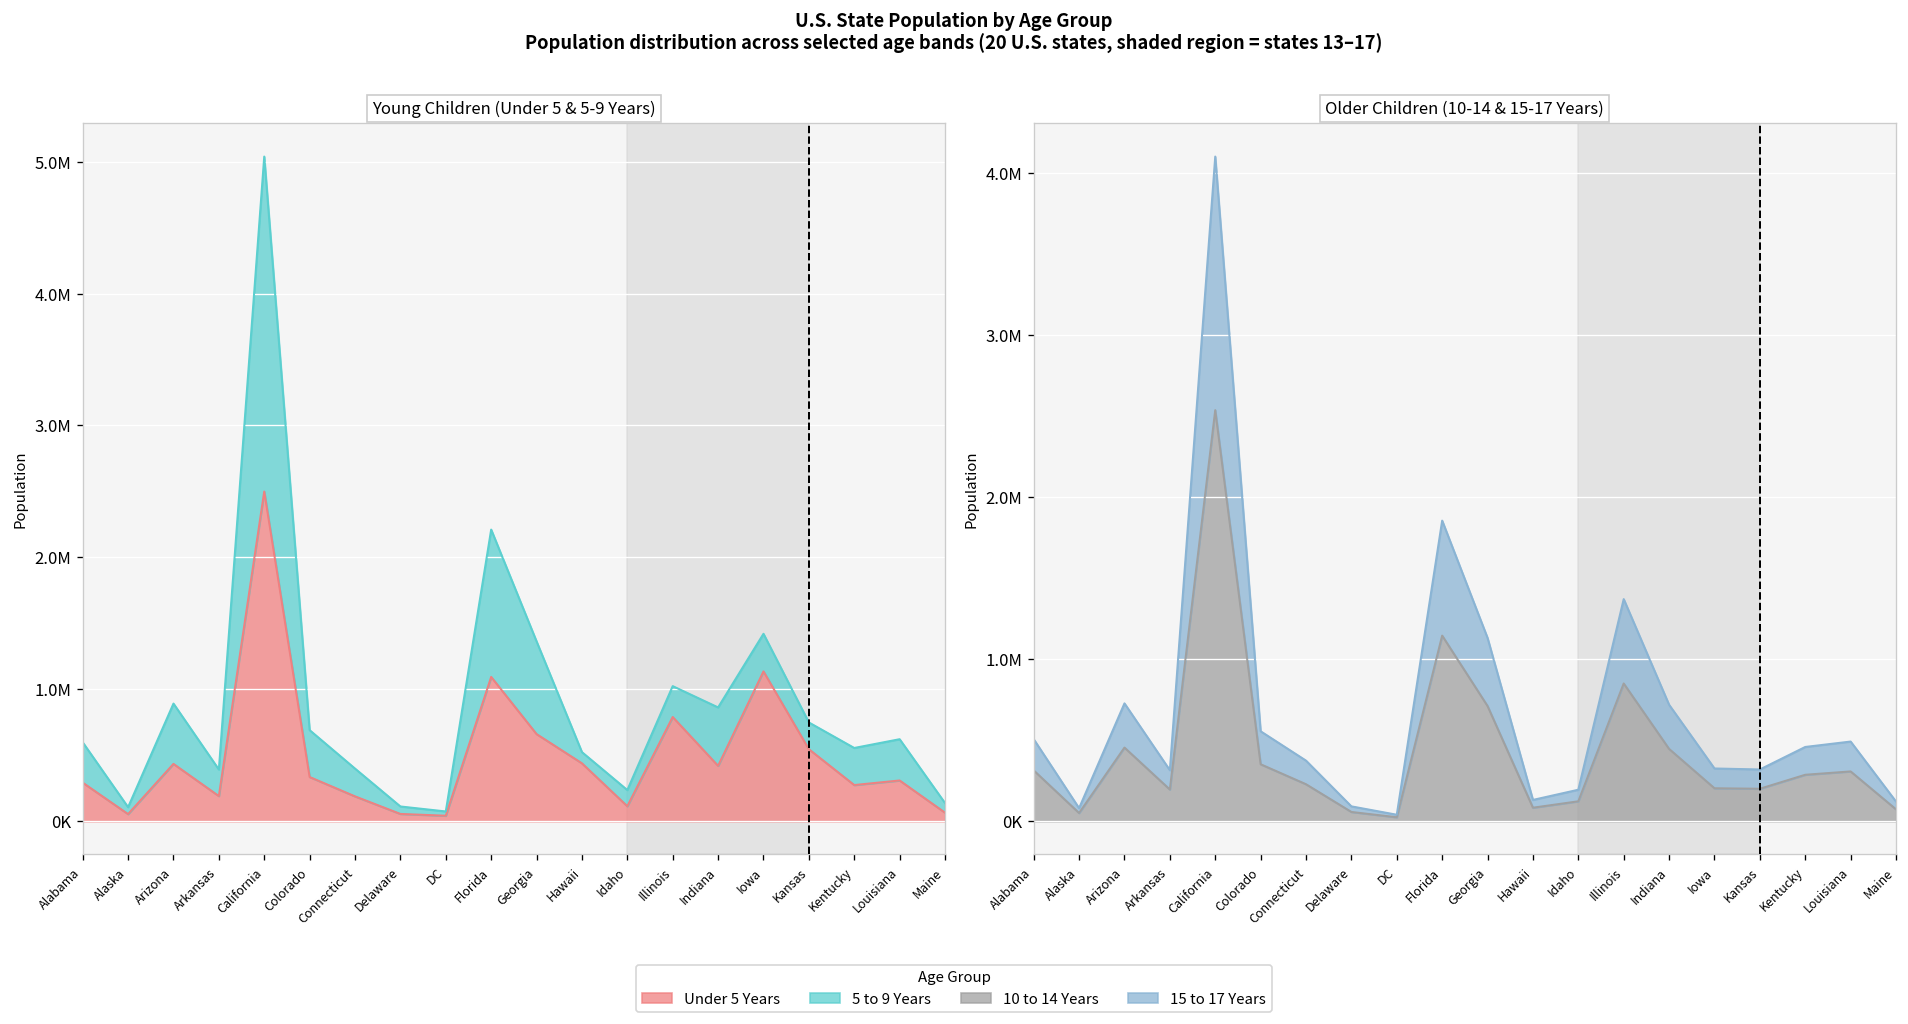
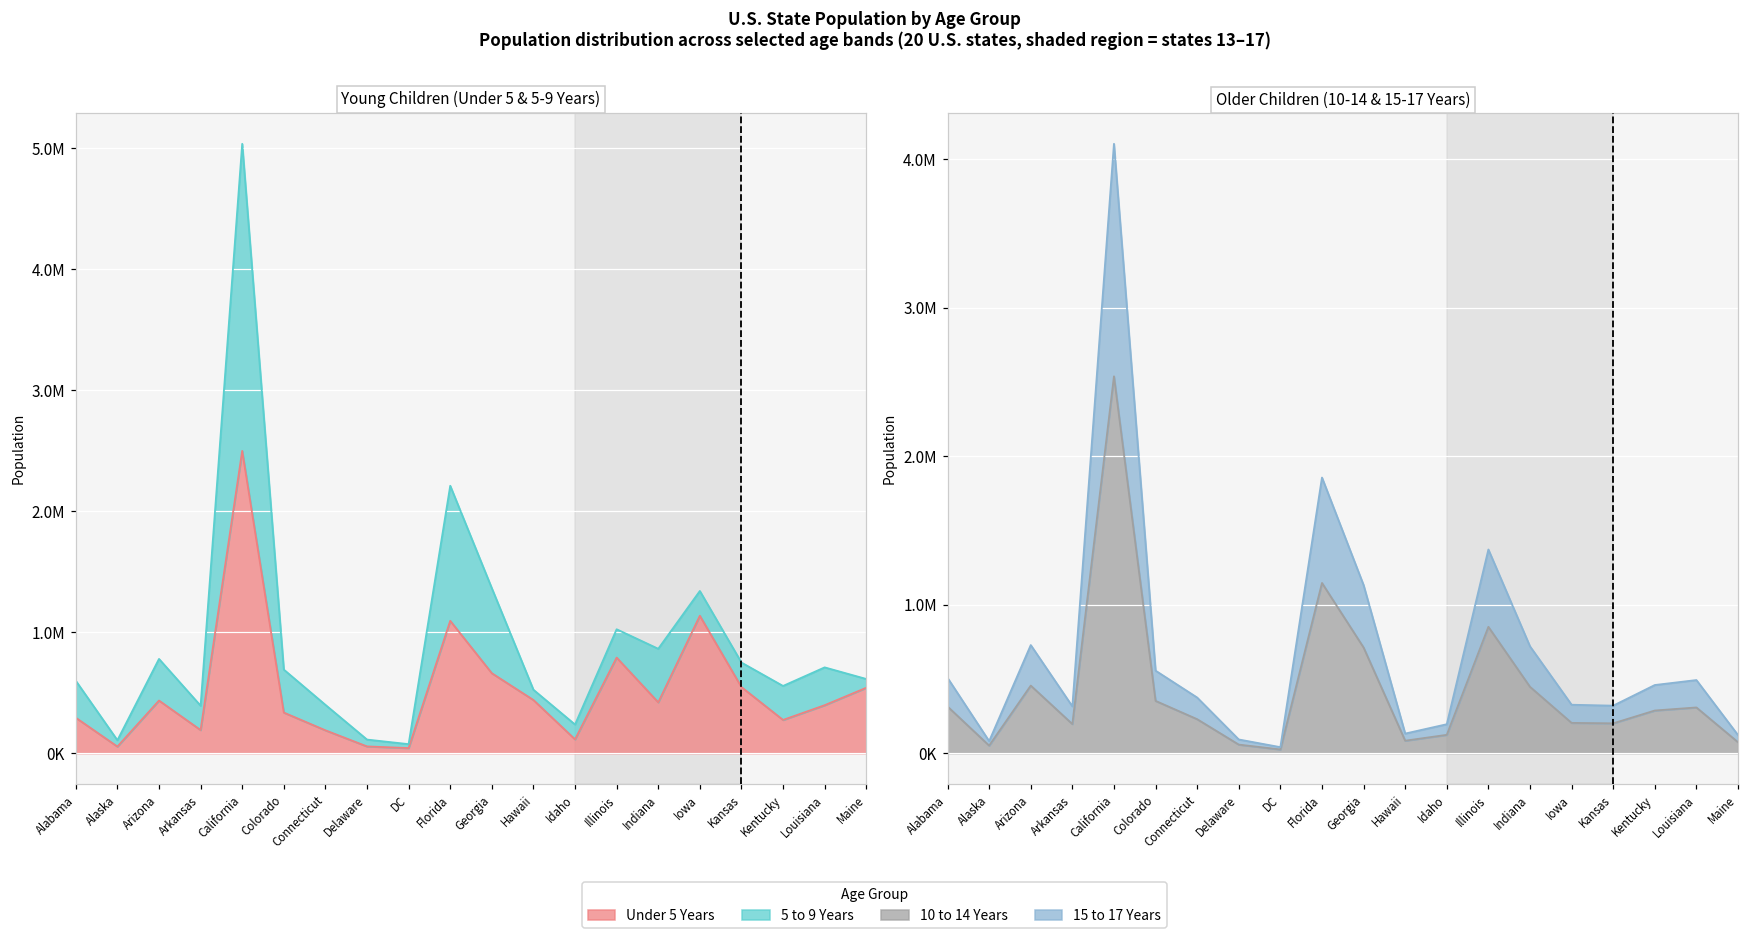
Young Children (Under 5 & 5-9 Years), 5 to 9 Years, Arizona: 460000 -> 340000
Young Children (Under 5 & 5-9 Years), 5 to 9 Years, Iowa: 280000 -> 200000
Young Children (Under 5 & 5-9 Years), Under 5 Years, Louisiana: 310000 -> 400000
Young Children (Under 5 & 5-9 Years), Under 5 Years, Maine: 70000 -> 540000
